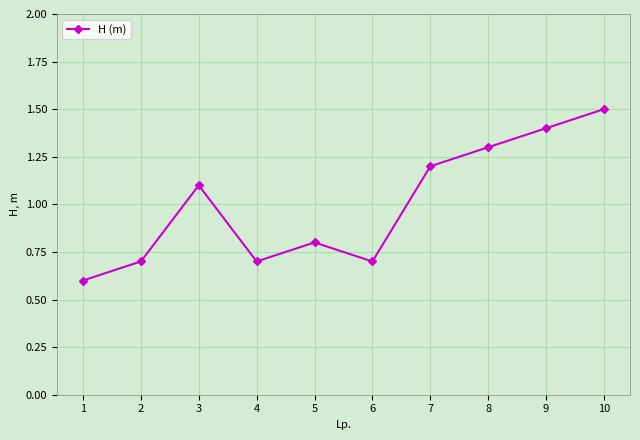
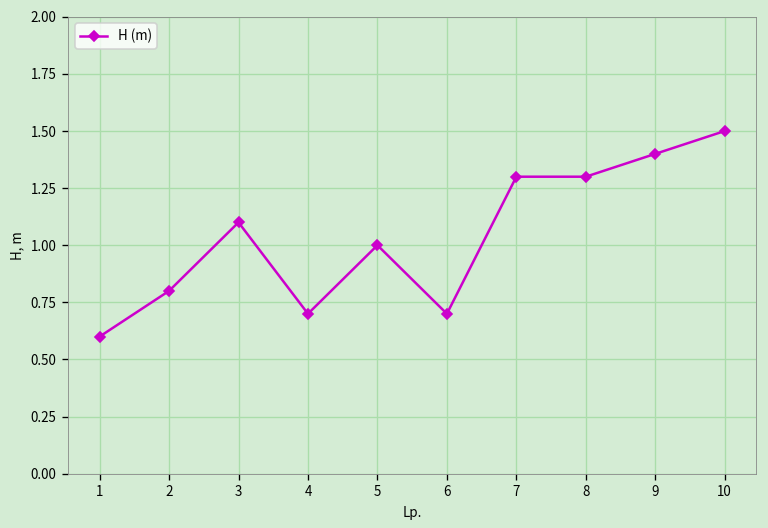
2: 0.7 -> 0.8
5: 0.8 -> 1.0
7: 1.2 -> 1.3
